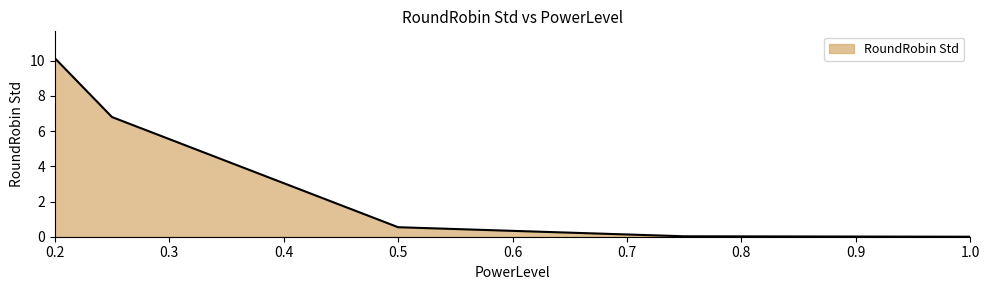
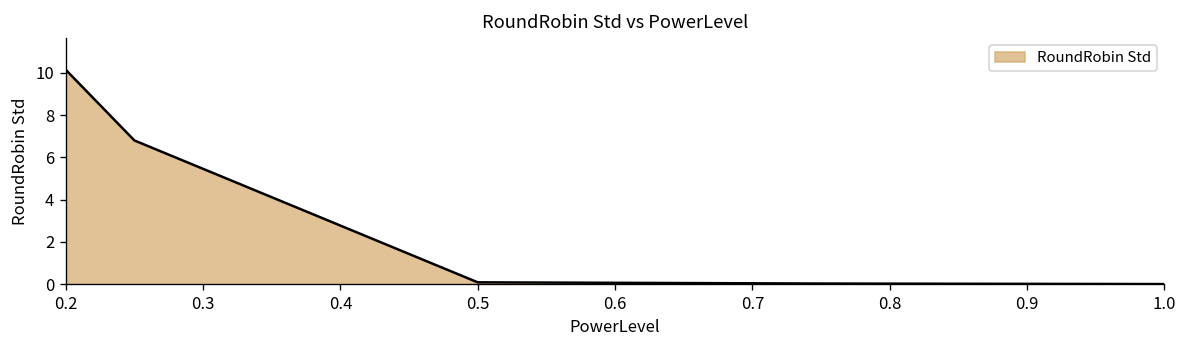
0.5: 0.5 -> 0.1
